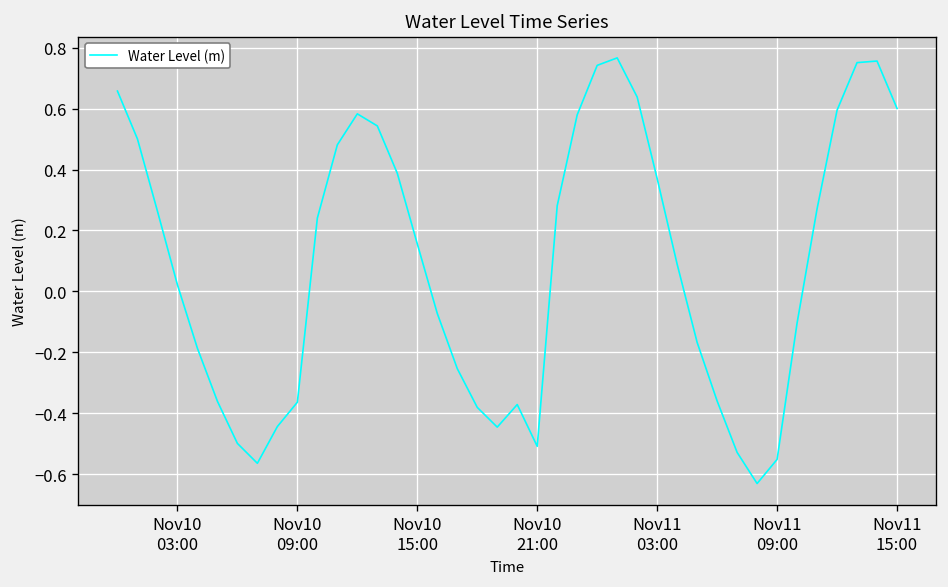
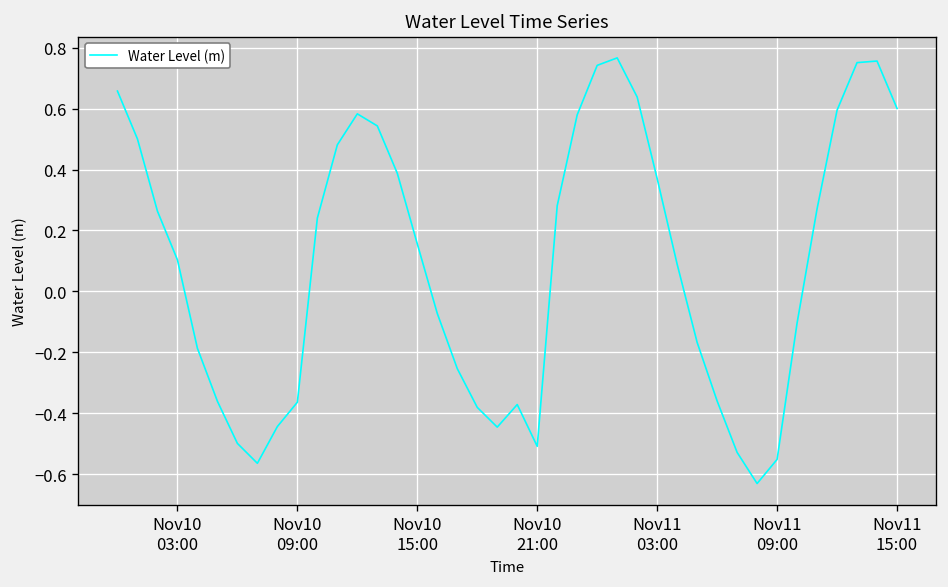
Nov10 03:00: 0.02 -> 0.10
